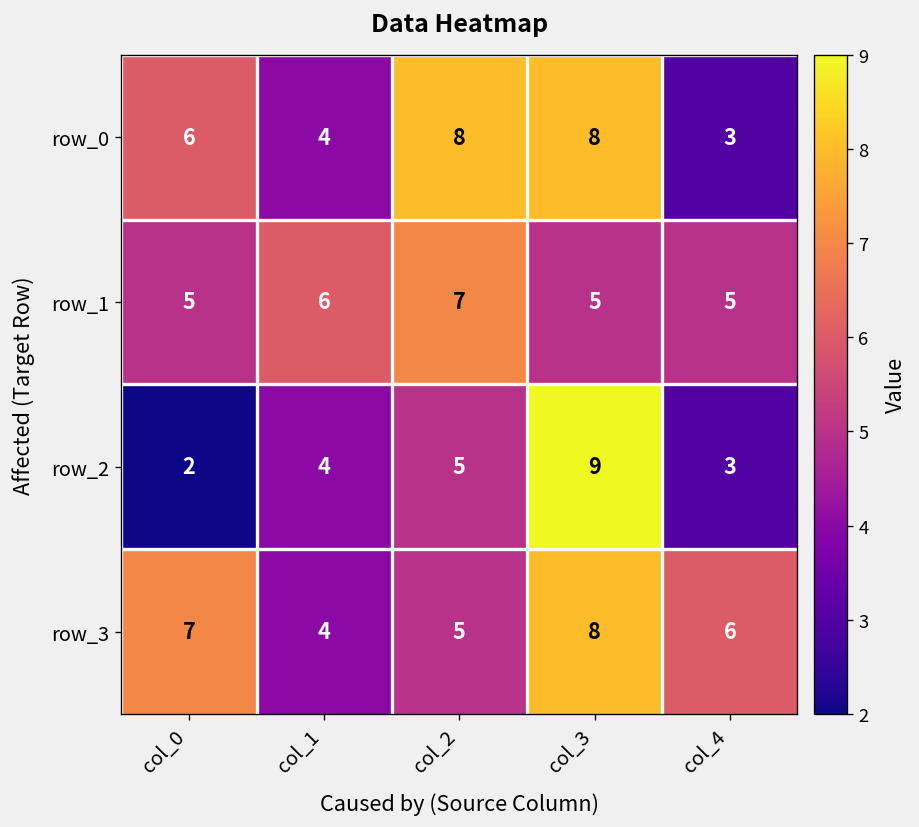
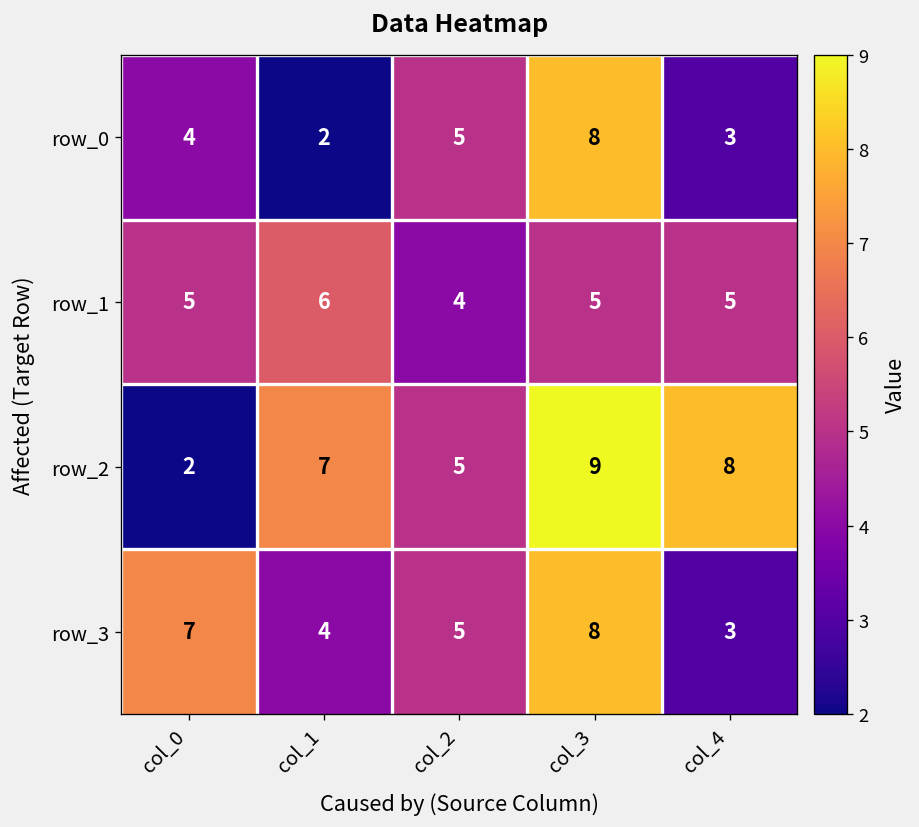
row_0, col_0: 6 -> 4
row_0, col_1: 4 -> 2
row_0, col_2: 8 -> 5
row_1, col_2: 7 -> 4
row_2, col_1: 4 -> 7
row_2, col_4: 3 -> 8
row_3, col_4: 6 -> 3
